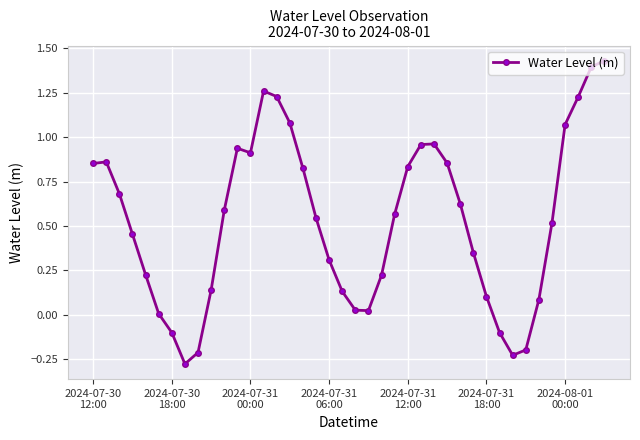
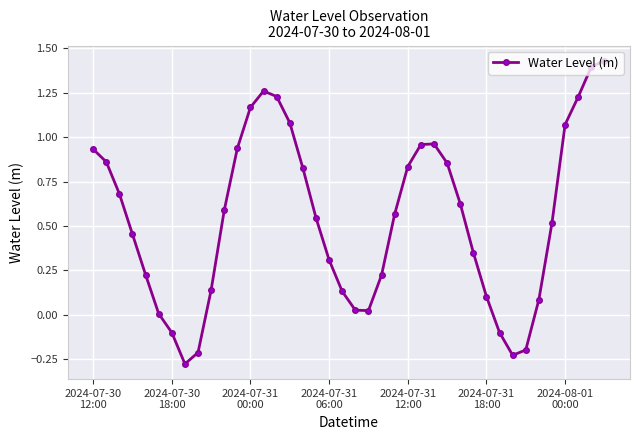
2024-07-30 12:00: 0.85 -> 0.93
2024-07-31 00:00: 0.91 -> 1.17
